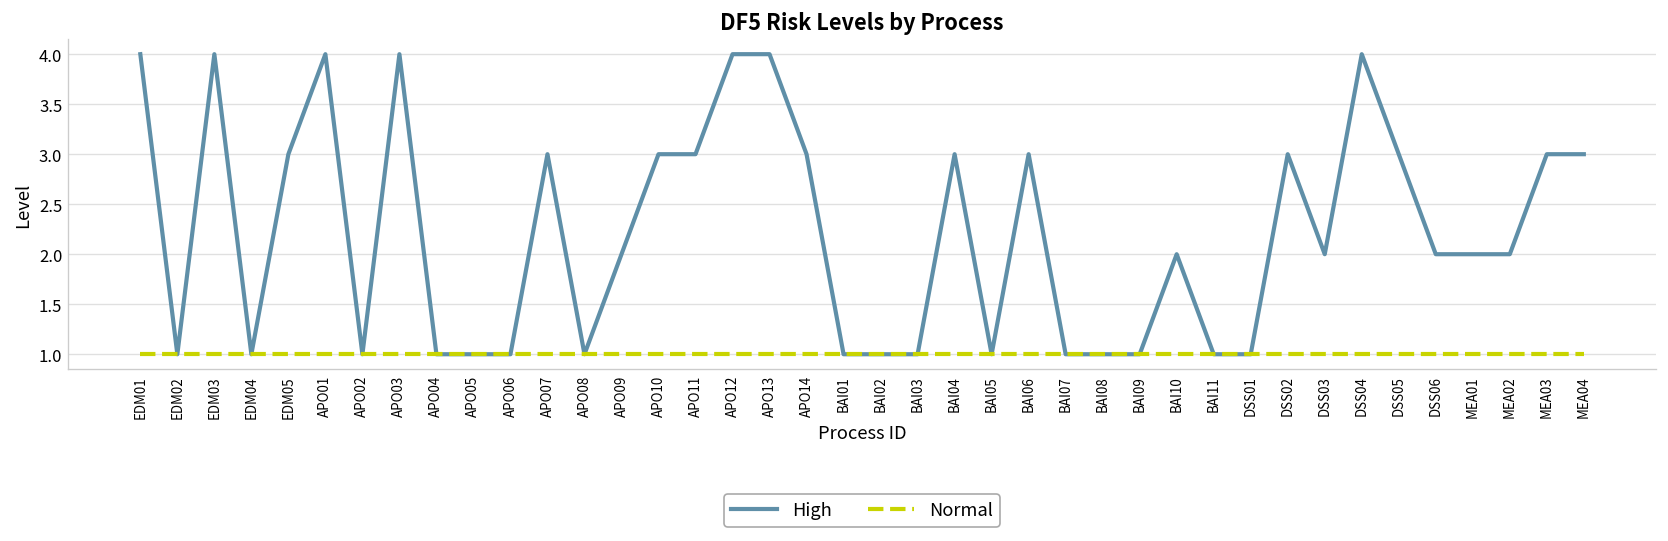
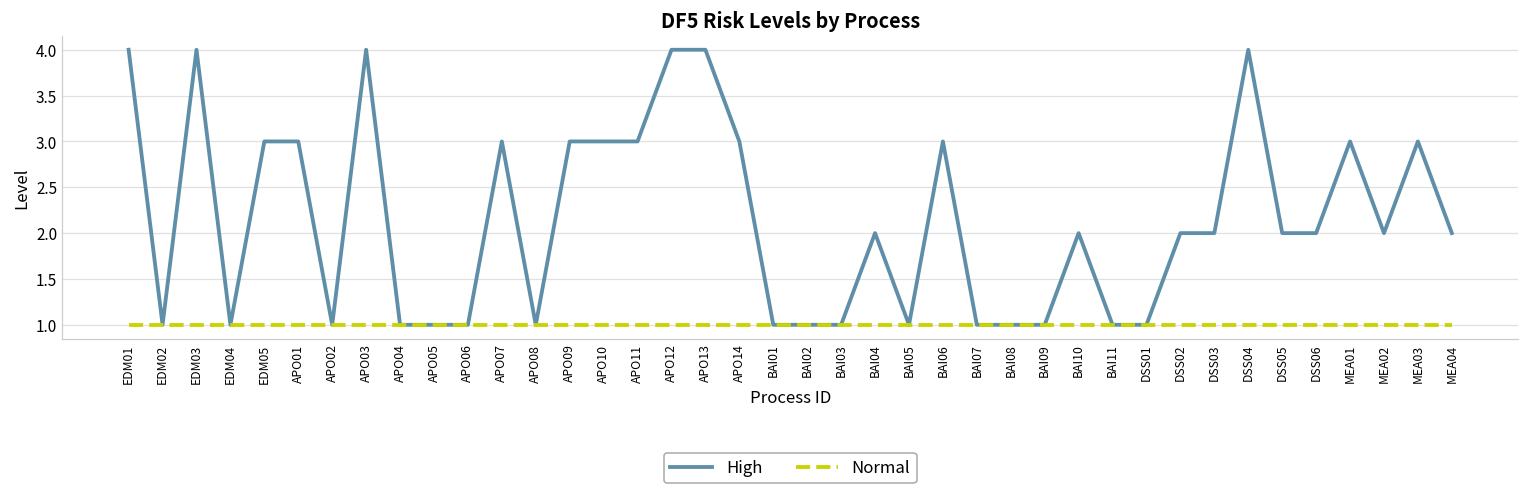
High, APO01: 4 -> 3
High, APO09: 2 -> 3
High, BAI04: 3 -> 2
High, DSS02: 3 -> 2
High, DSS05: 3 -> 2
High, MEA01: 2 -> 3
High, MEA04: 3 -> 2
